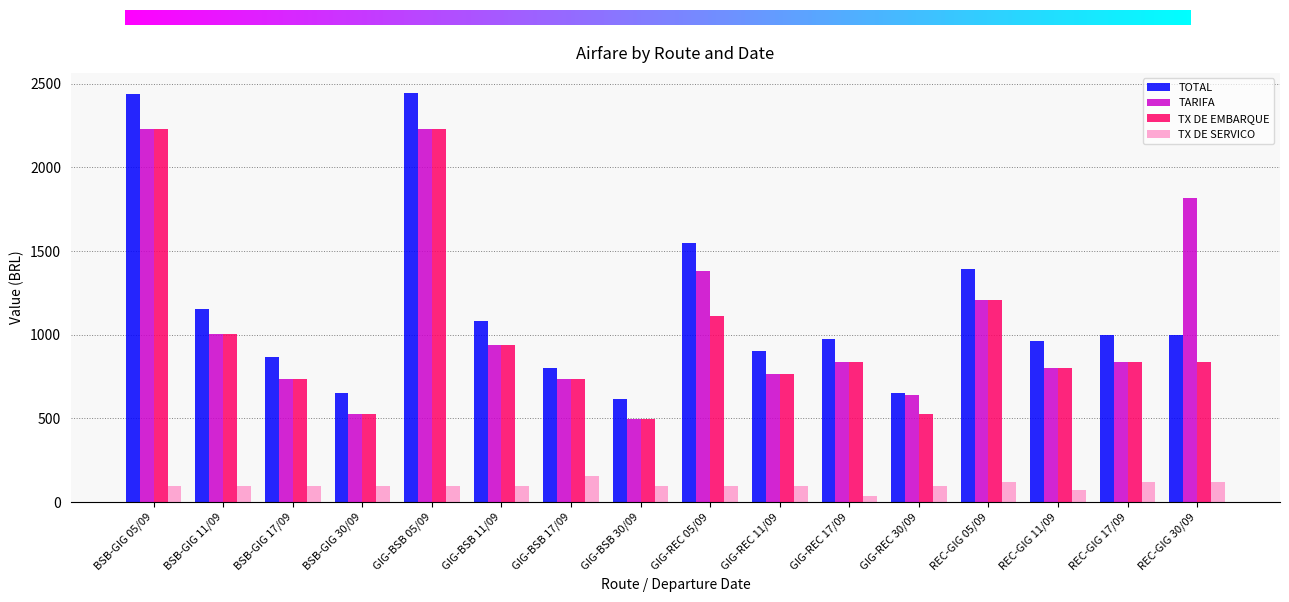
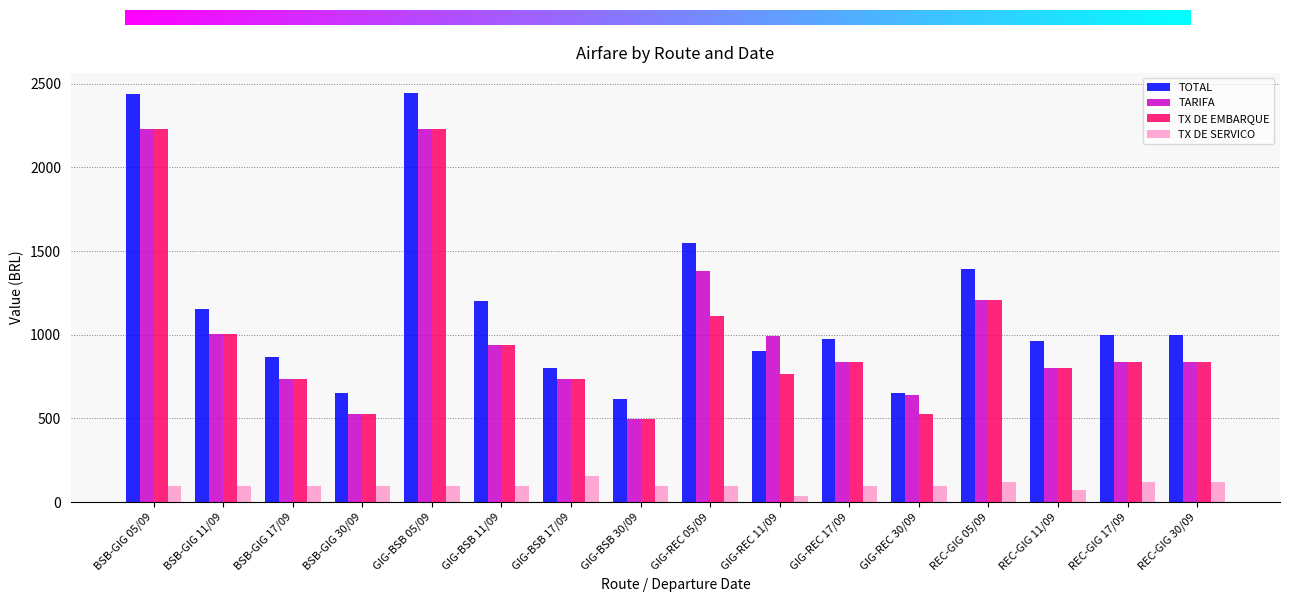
TOTAL, GIG-BSB 11/09: 1080 -> 1200
TARIFA, GIG-REC 11/09: 770 -> 990
TX DE SERVICO, GIG-REC 11/09: 100 -> 40
TX DE SERVICO, GIG-REC 17/09: 30 -> 100
TARIFA, REC-GIG 30/09: 1820 -> 840
